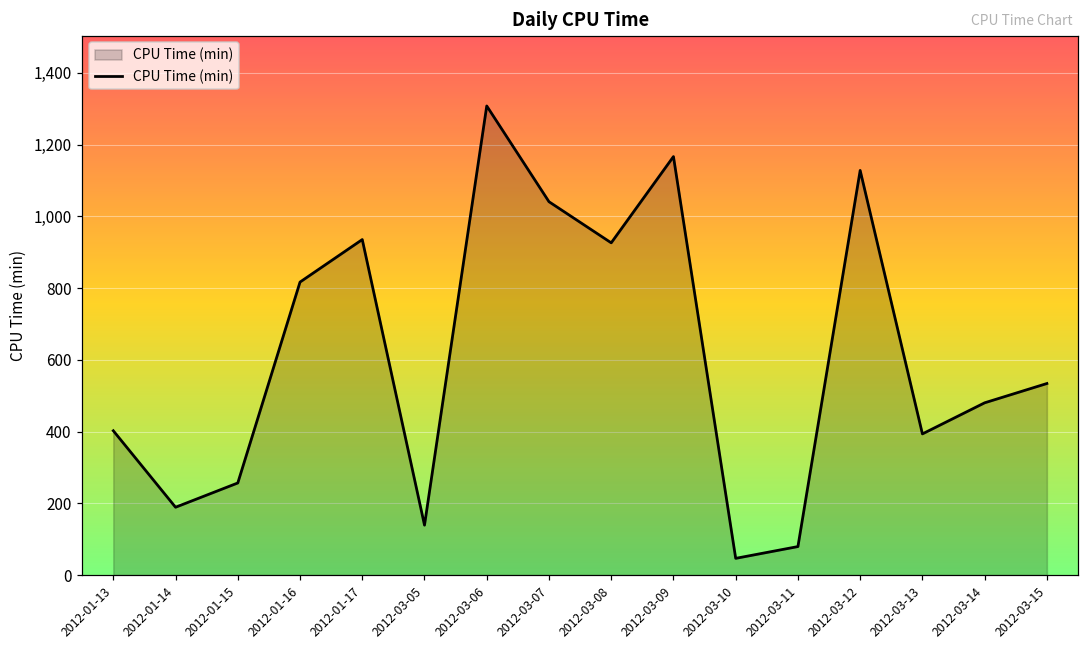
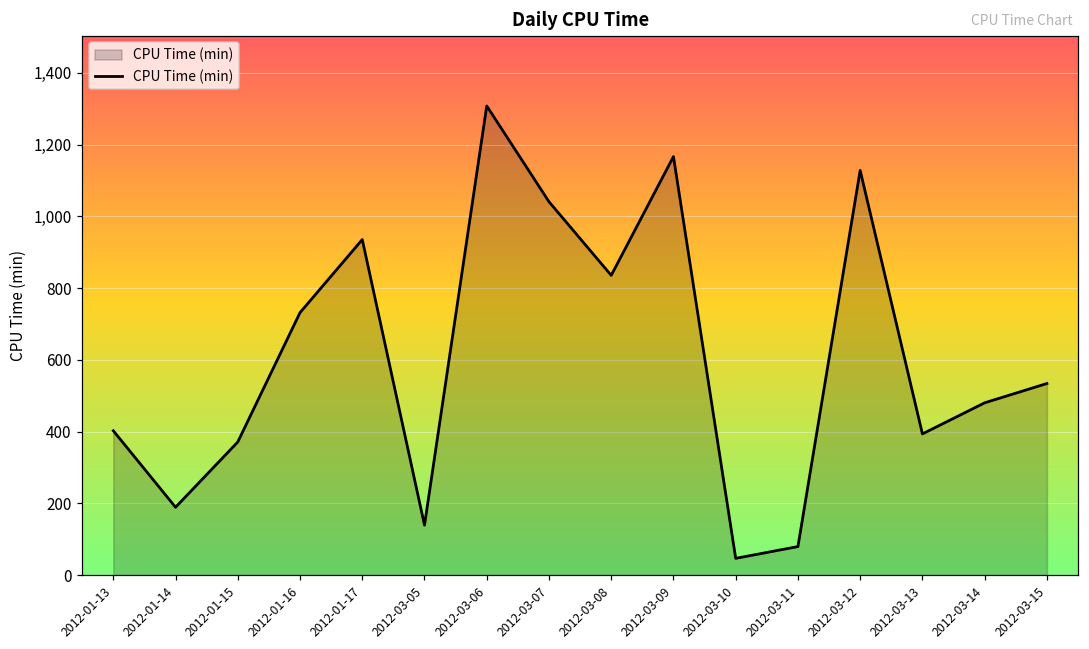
2012-01-15: 260 -> 370
2012-01-16: 820 -> 730
2012-03-08: 930 -> 840
